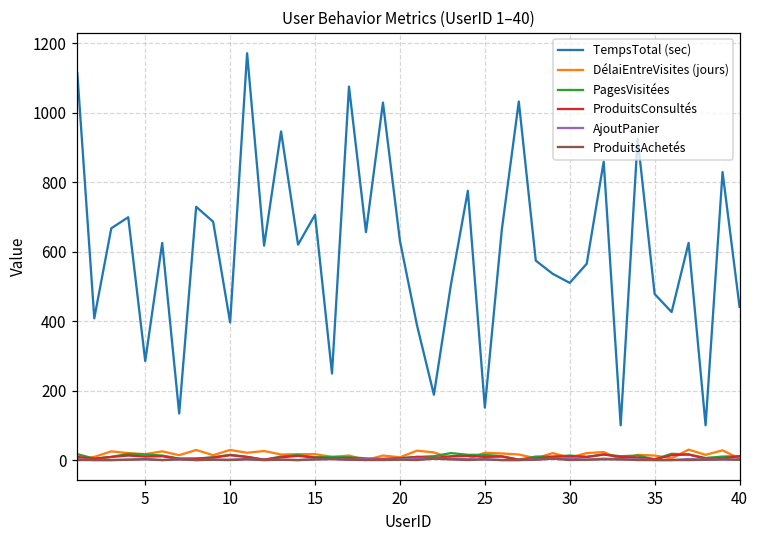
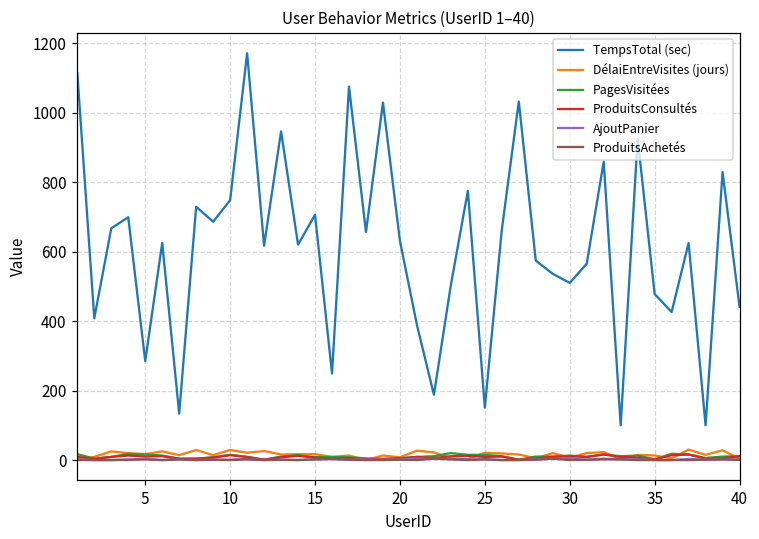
TempsTotal (sec), 10: 400 -> 750
